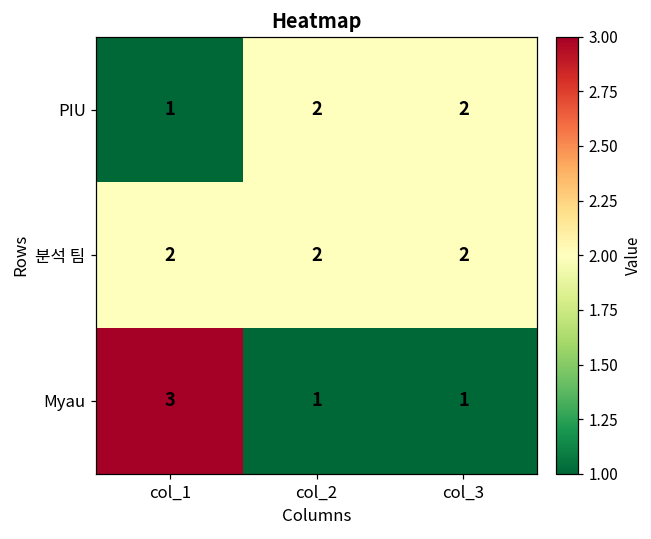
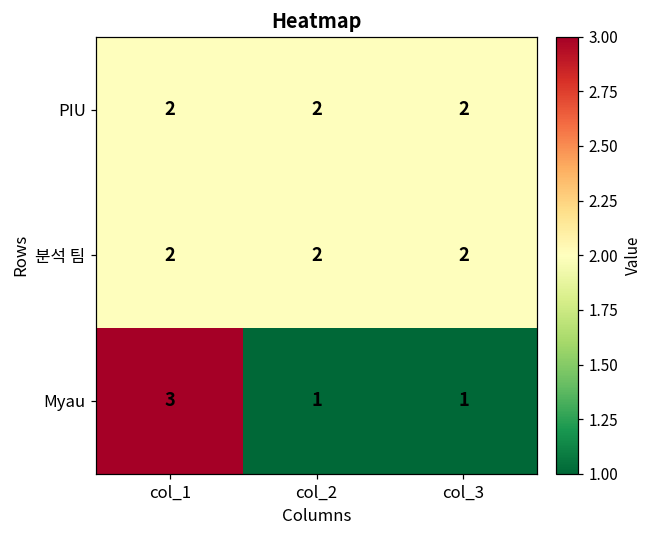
PIU, col_1: 1 -> 2
